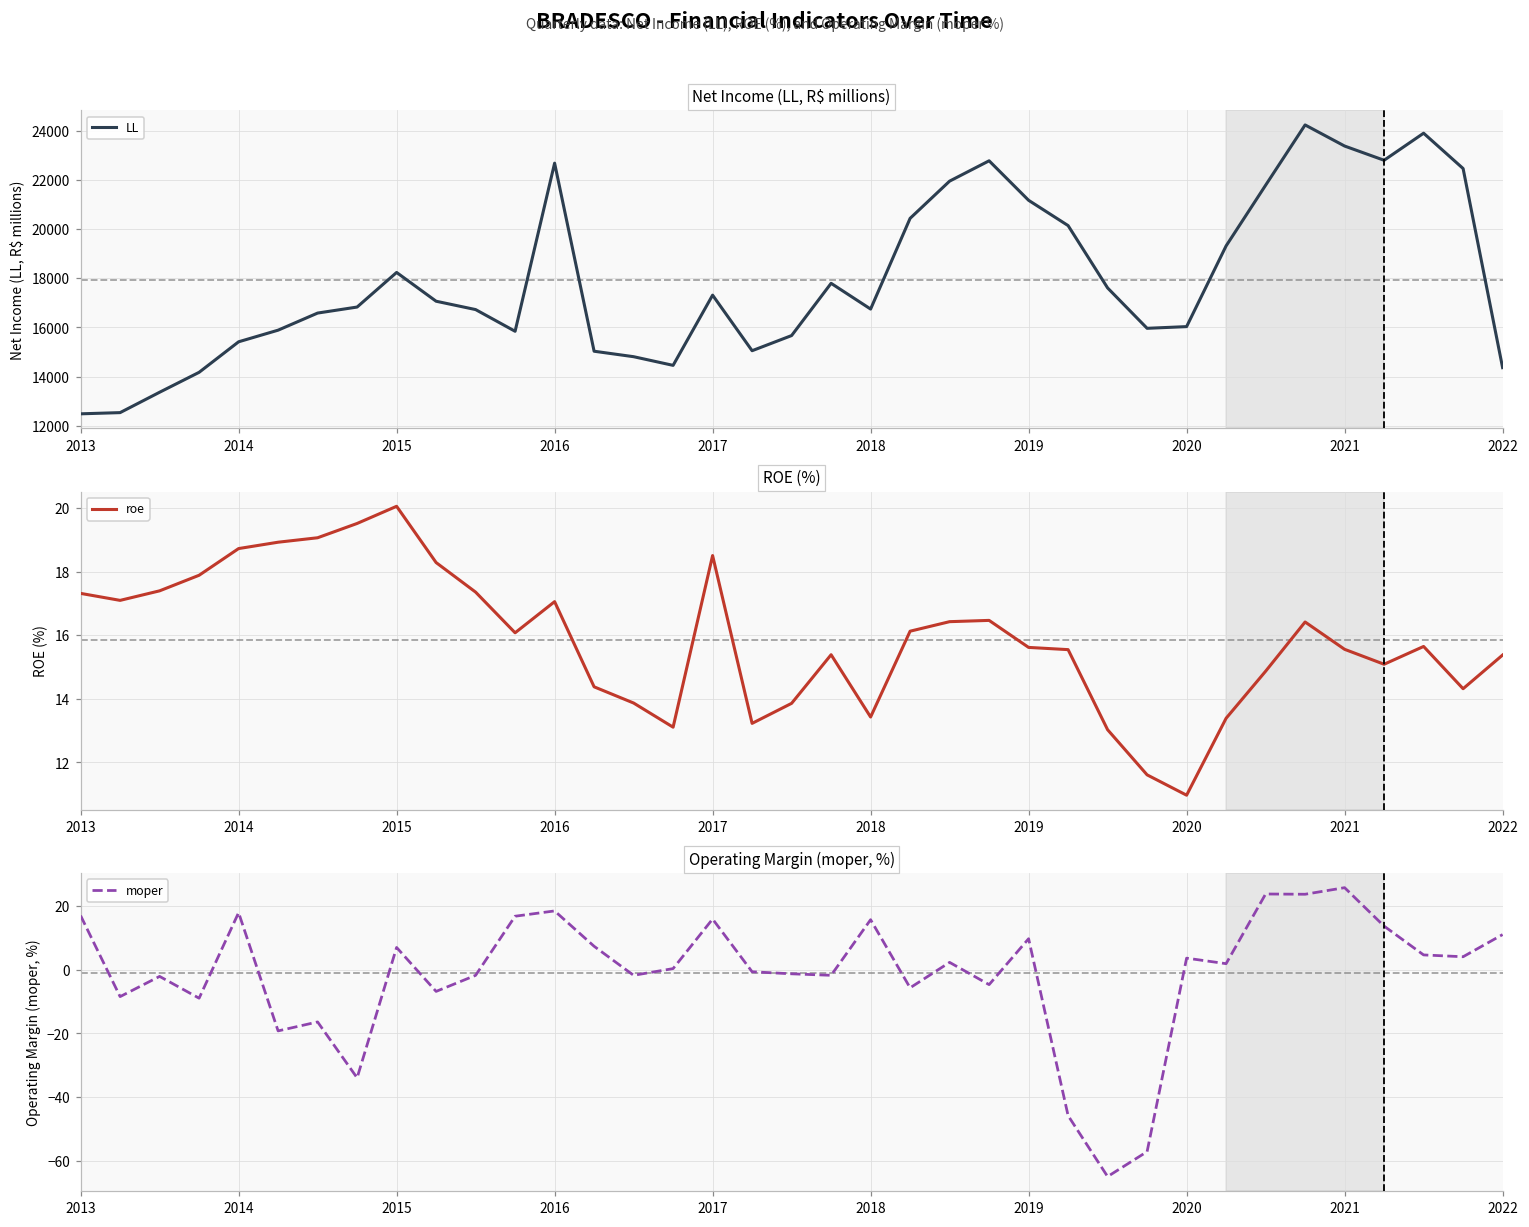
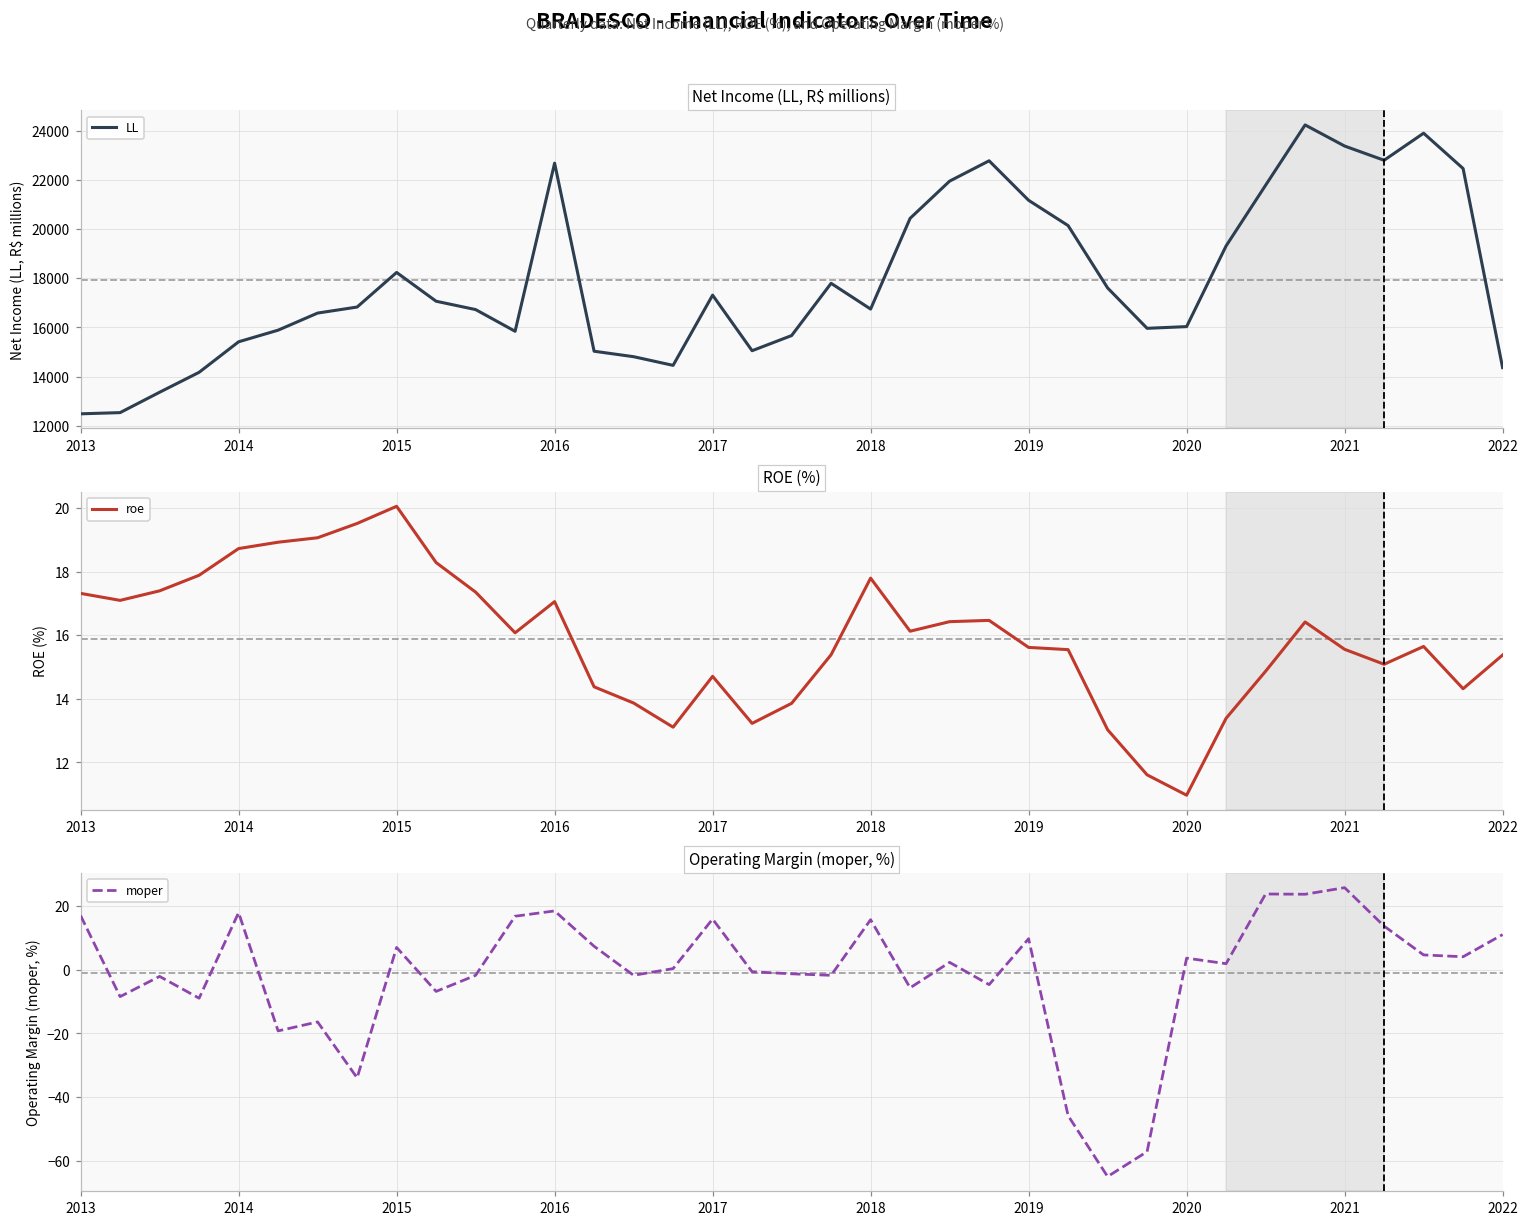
ROE (%), 2017: 18.5 -> 14.7
ROE (%), 2018: 13.4 -> 17.8
